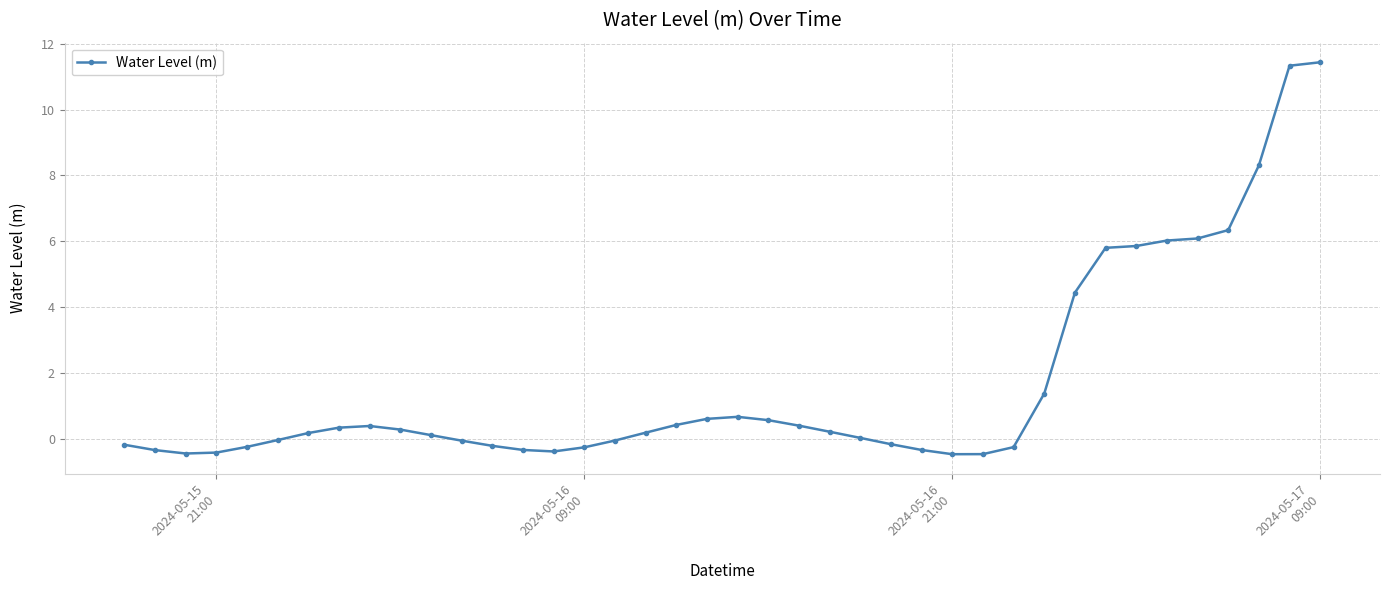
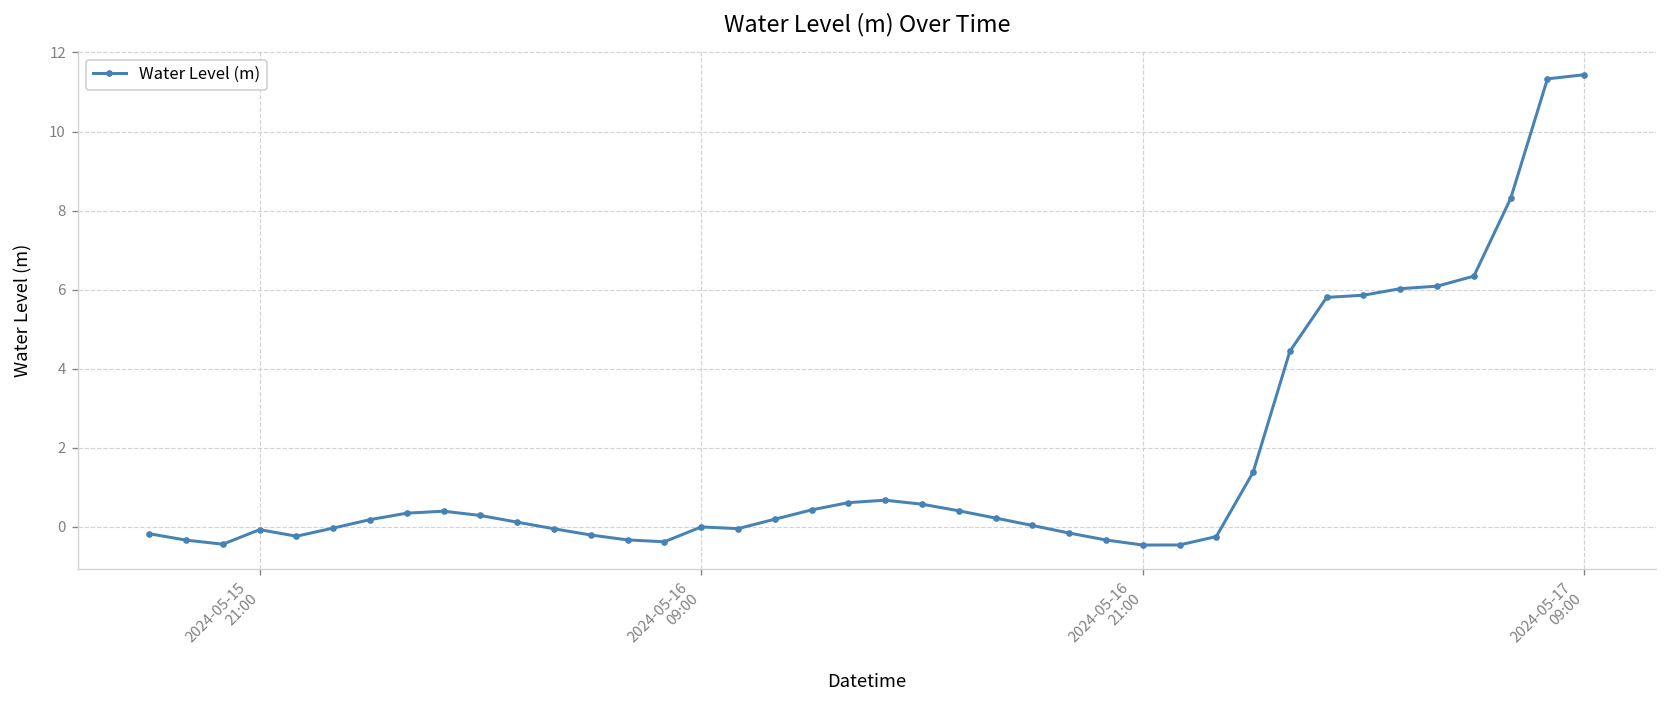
2024-05-15 21:00: -0.4 -> -0.1
2024-05-16 09:00: -0.3 -> 0.0
